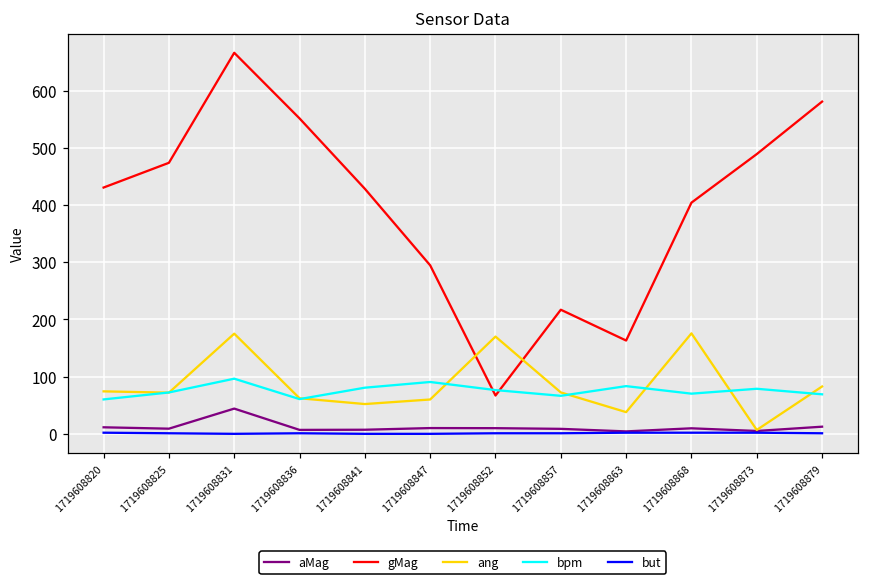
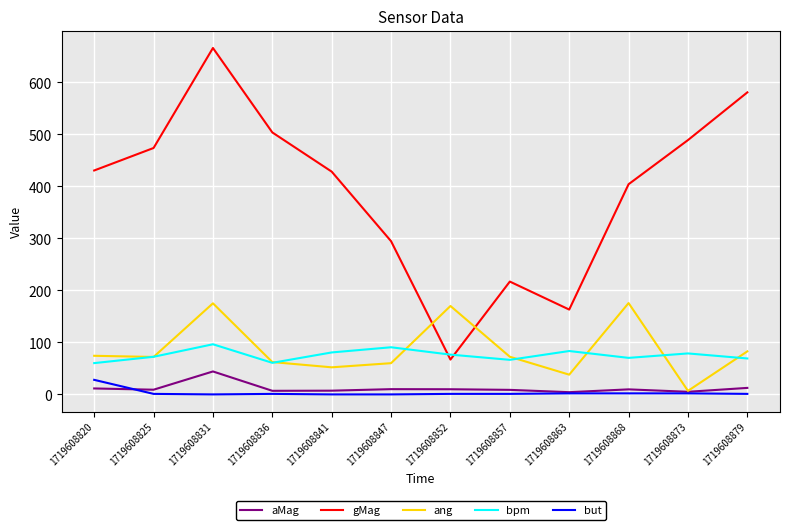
but, 1719608820: 0 -> 30
gMag, 1719608836: 550 -> 500
